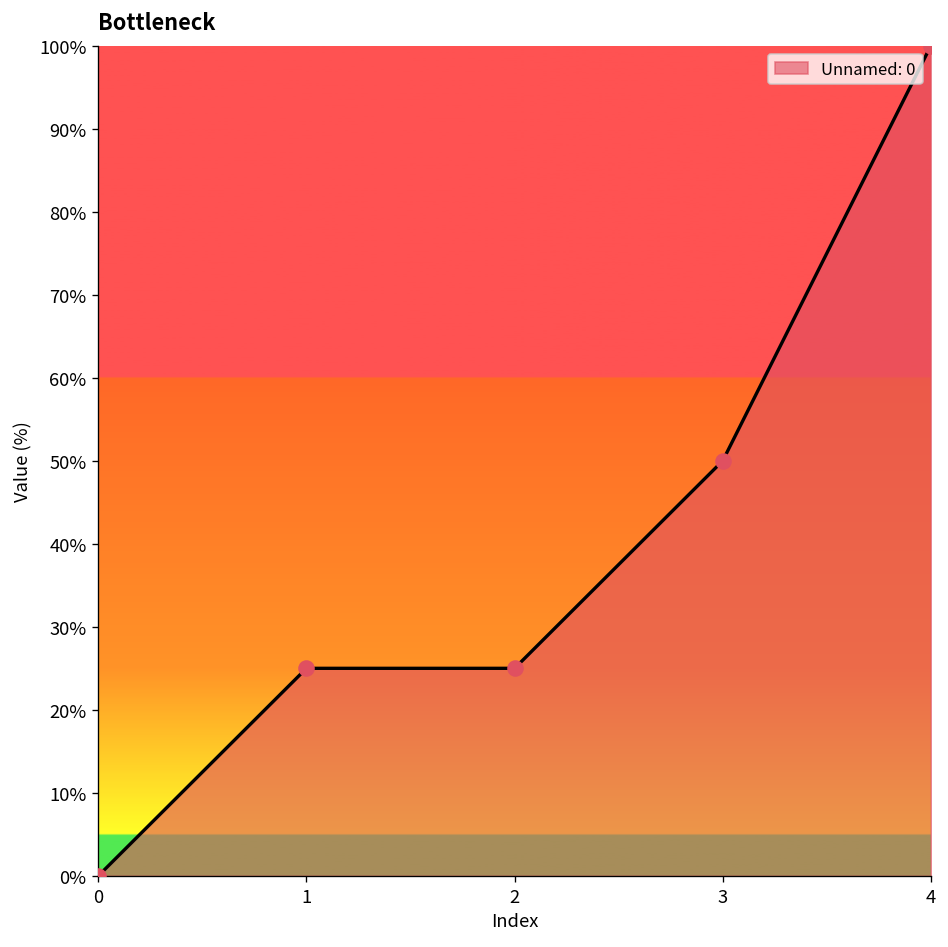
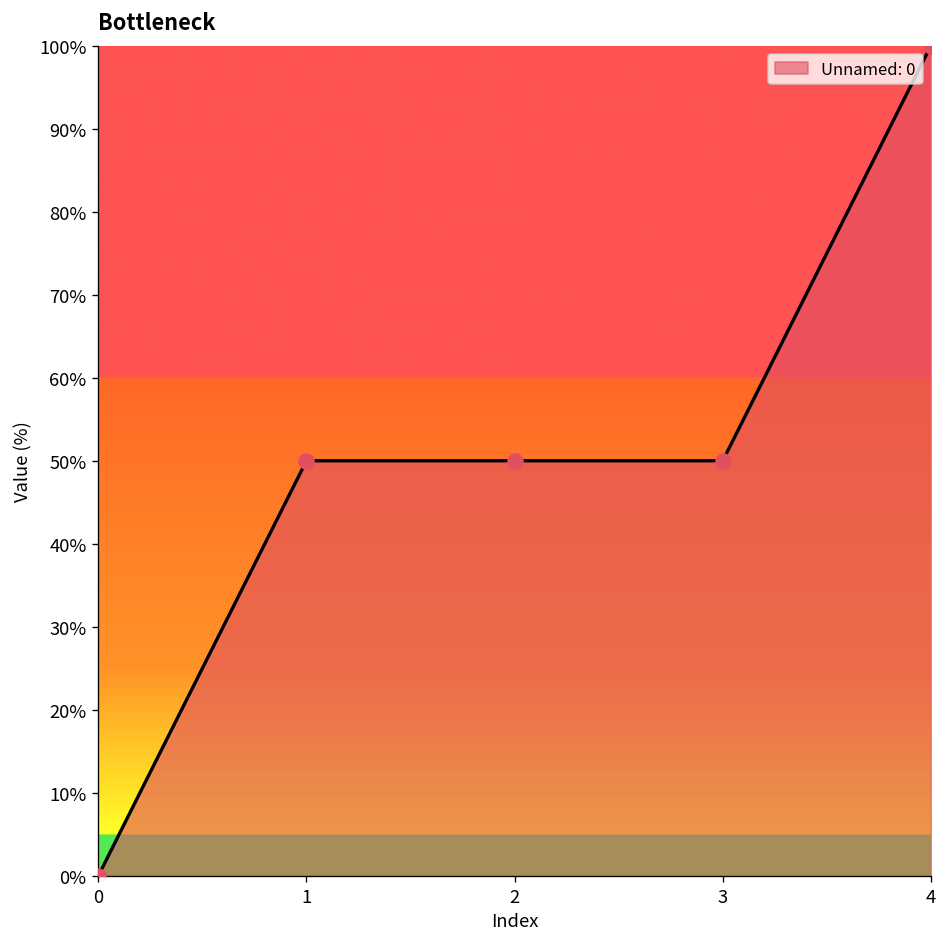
1: 25% -> 50%
2: 25% -> 50%
